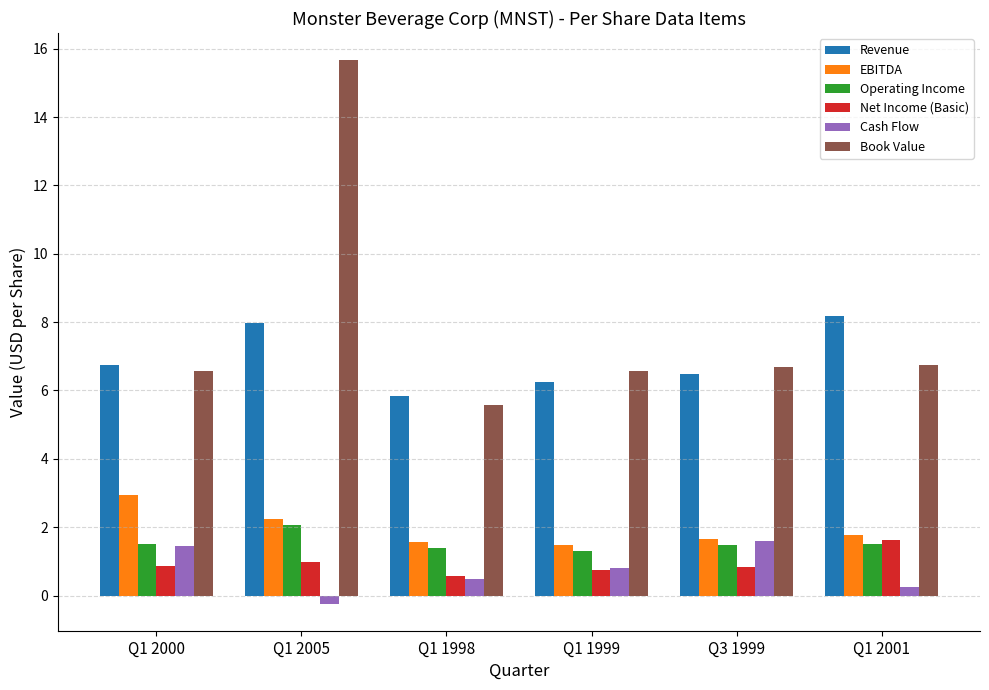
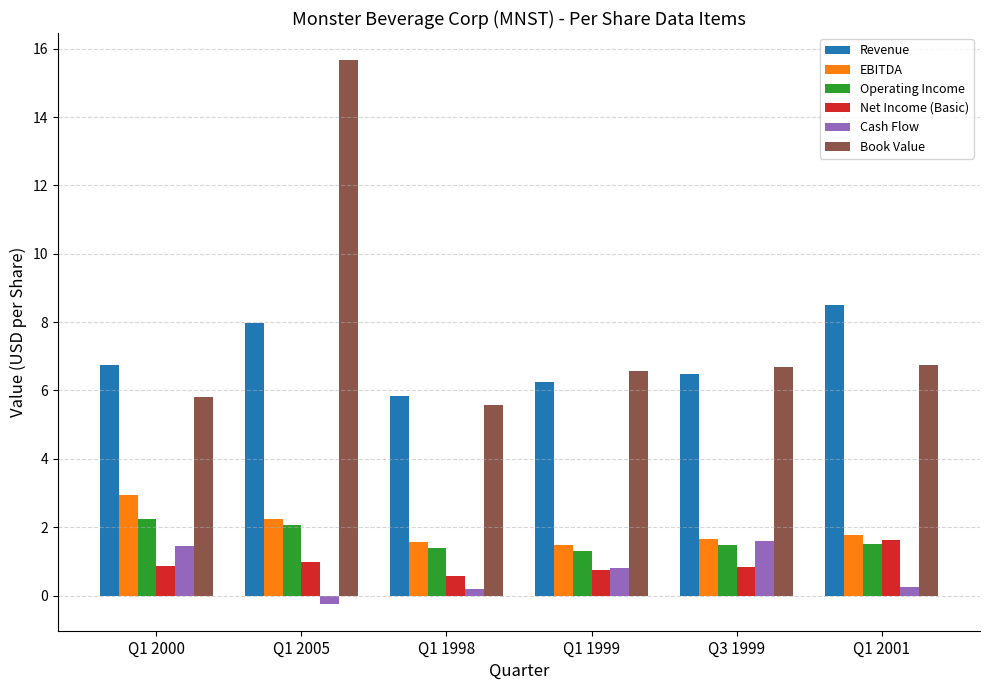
Operating Income, Q1 2000: 1.5 -> 2.2
Book Value, Q1 2000: 6.6 -> 5.8
Cash Flow, Q1 1998: 0.5 -> 0.2
Revenue, Q1 2001: 8.2 -> 8.5
